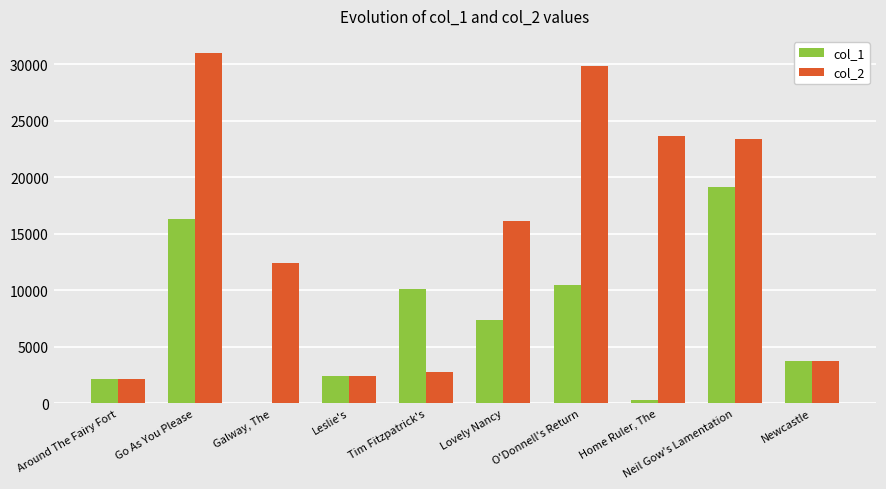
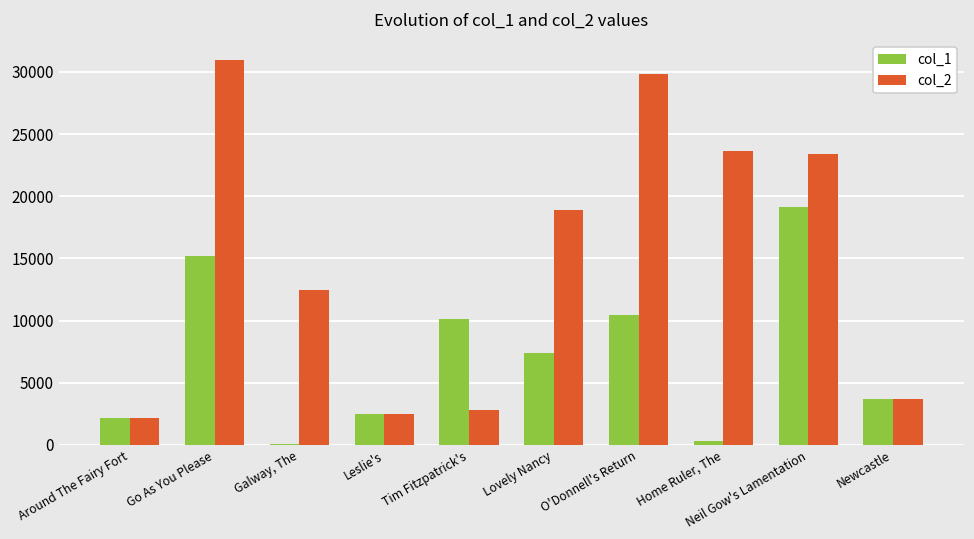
col_1, Go As You Please: 16400 -> 15200
col_2, Lovely Nancy: 16100 -> 18900
